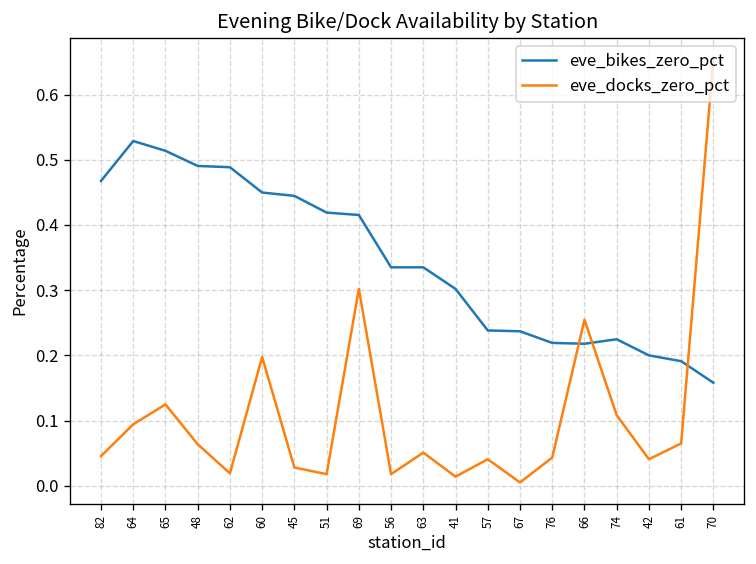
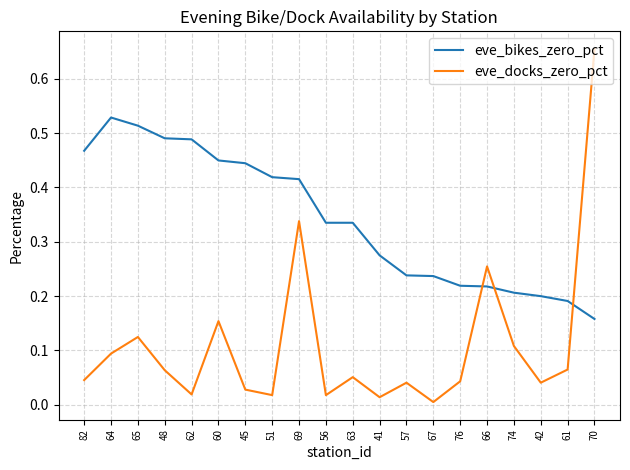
eve_docks_zero_pct, 60: 0.20 -> 0.15
eve_docks_zero_pct, 69: 0.30 -> 0.34
eve_bikes_zero_pct, 41: 0.30 -> 0.28
eve_bikes_zero_pct, 74: 0.22 -> 0.21
